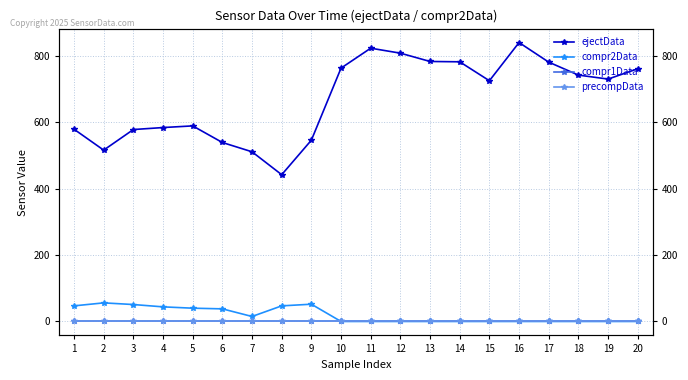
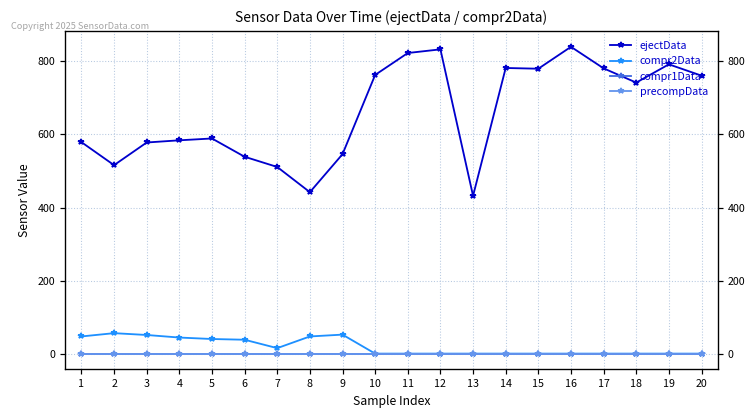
ejectData, 12: 810 -> 830
ejectData, 13: 780 -> 430
ejectData, 15: 730 -> 780
ejectData, 19: 730 -> 790
